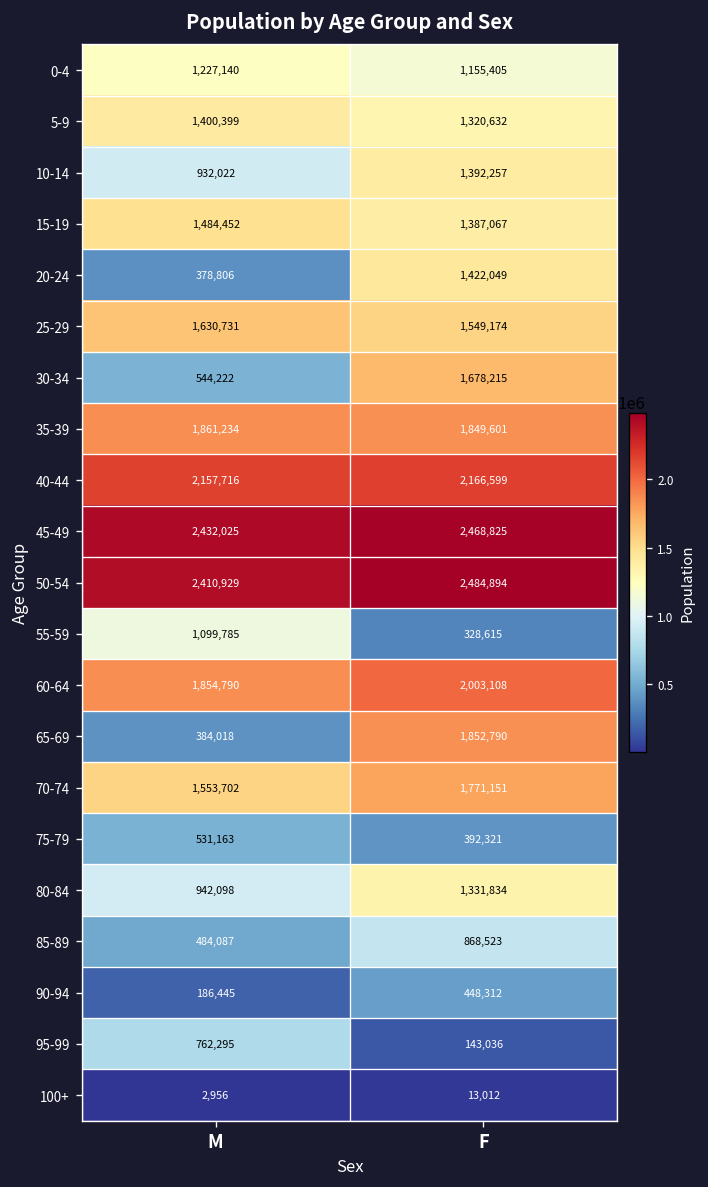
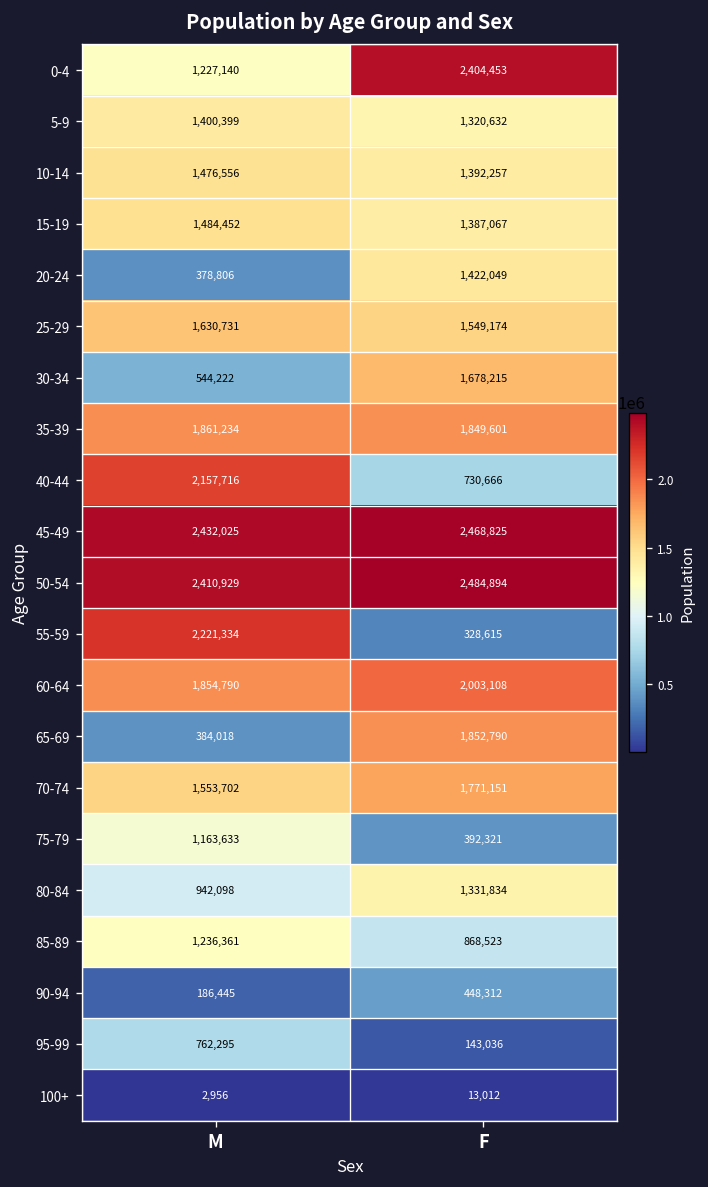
0-4, F: 1,155,405 -> 2,404,453
10-14, M: 932,022 -> 1,476,556
40-44, F: 2,166,599 -> 730,666
55-59, M: 1,099,785 -> 2,221,334
75-79, M: 531,163 -> 1,163,633
85-89, M: 484,087 -> 1,236,361
